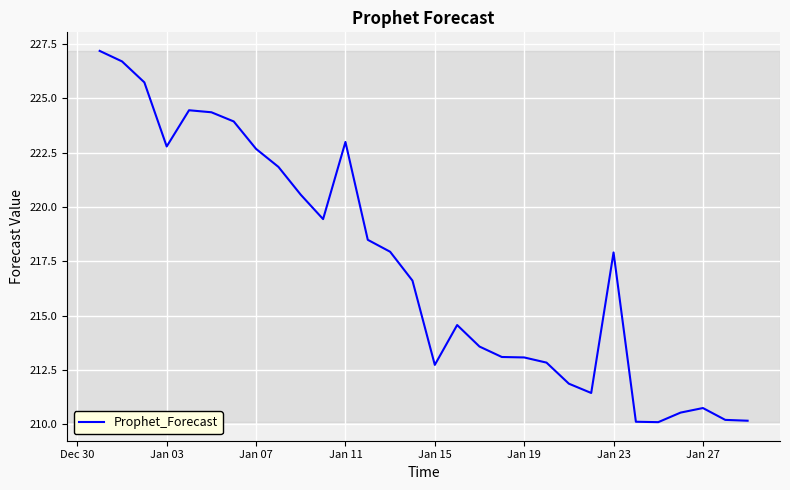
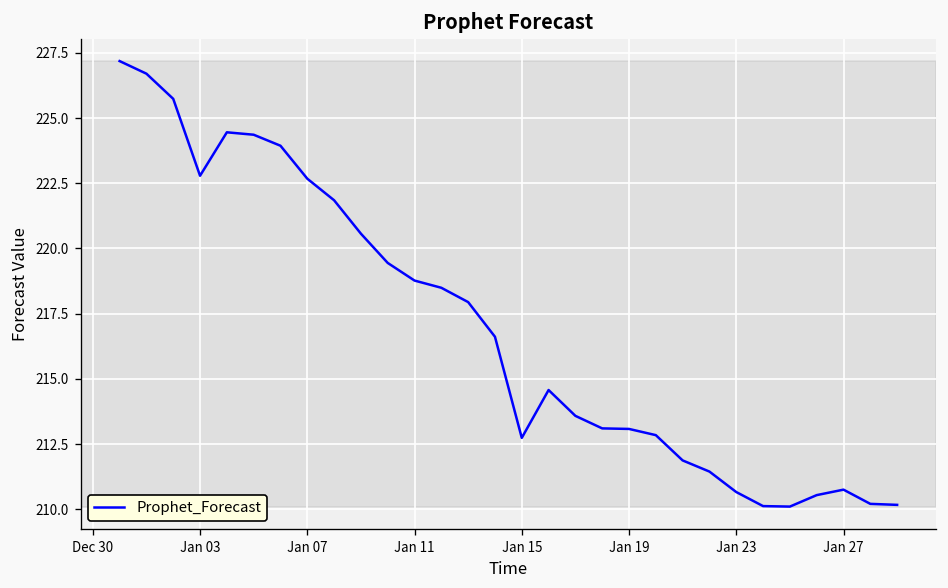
Jan 11: 223.0 -> 218.8
Jan 23: 217.9 -> 210.7
